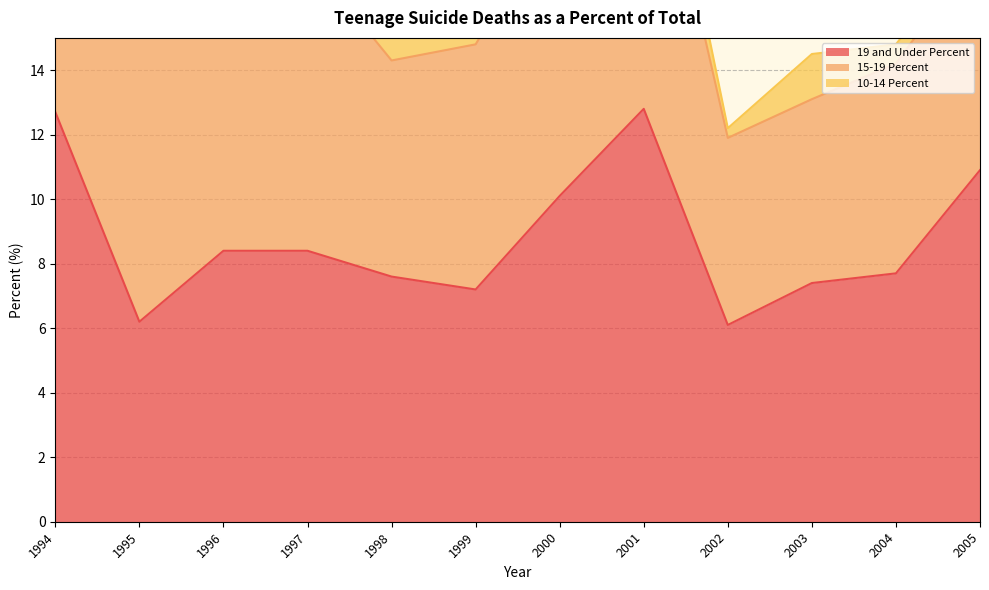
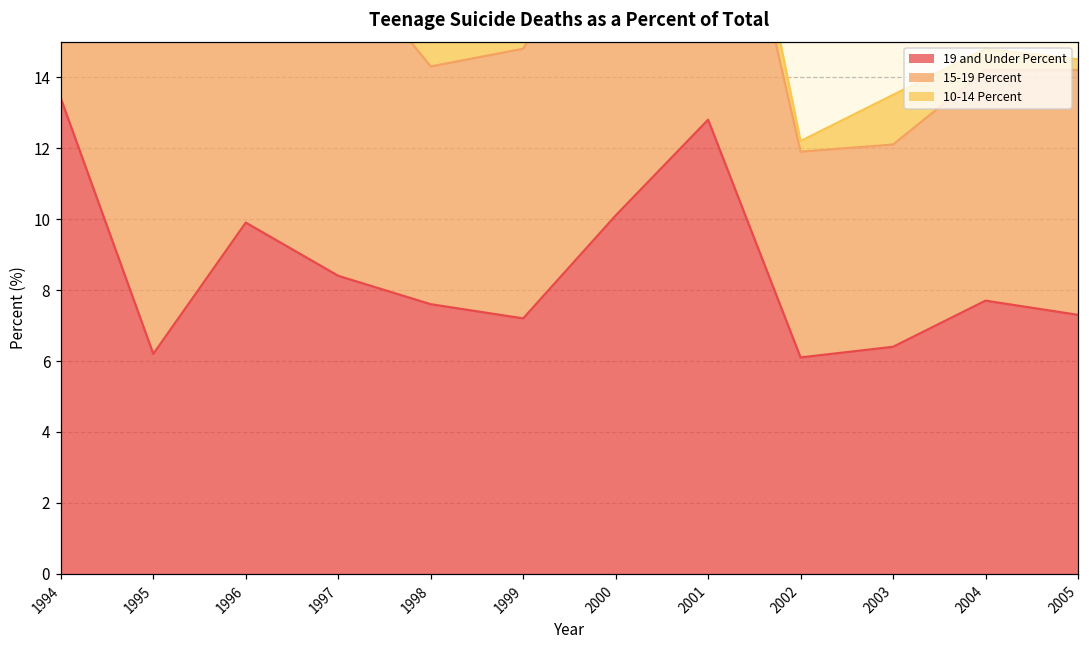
19 and Under Percent, 1994: 12.7 -> 13.4
19 and Under Percent, 1996: 8.4 -> 9.9
19 and Under Percent, 2003: 7.4 -> 6.4
19 and Under Percent, 2005: 10.9 -> 7.3
